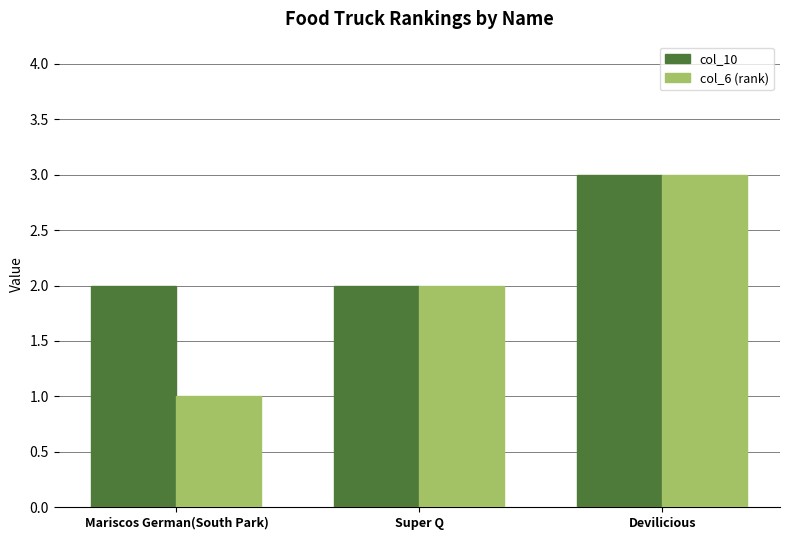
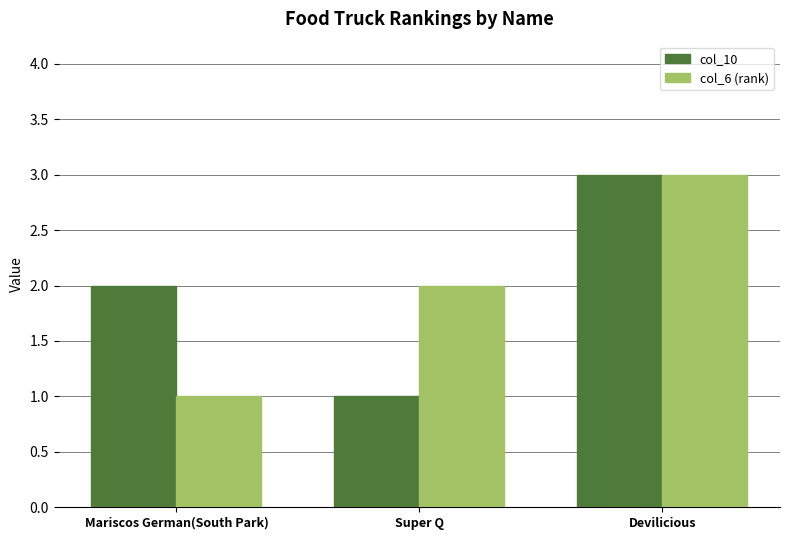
col_10, Super Q: 2 -> 1
